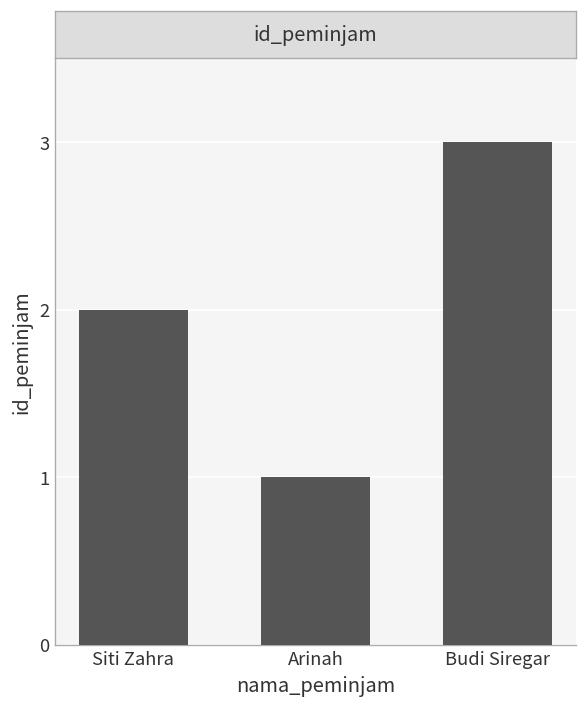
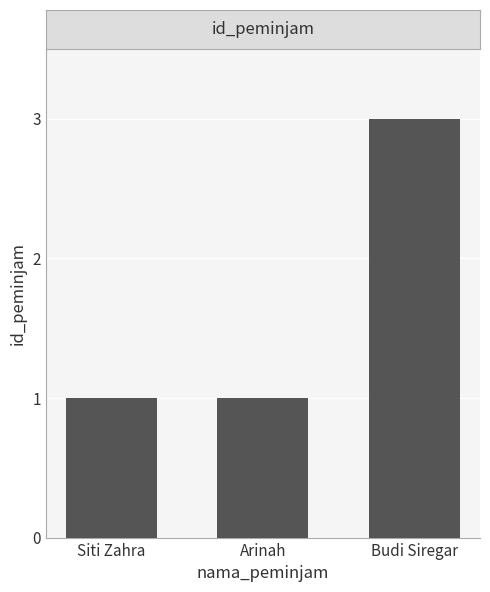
Siti Zahra: 2 -> 1
